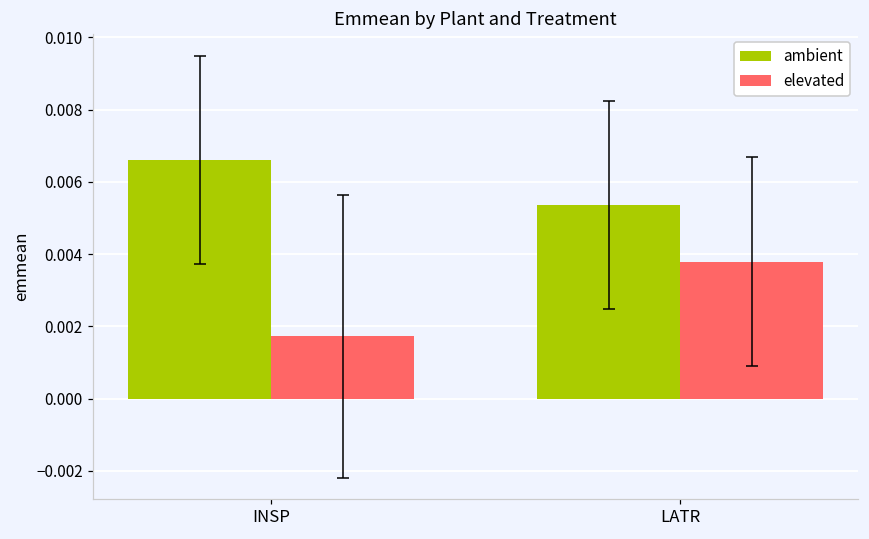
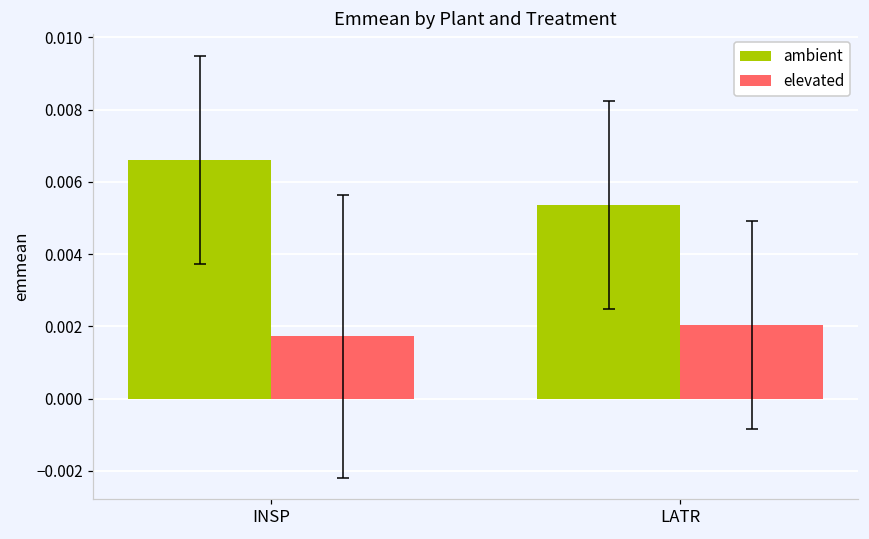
elevated, LATR: 0.0038 -> 0.0020
